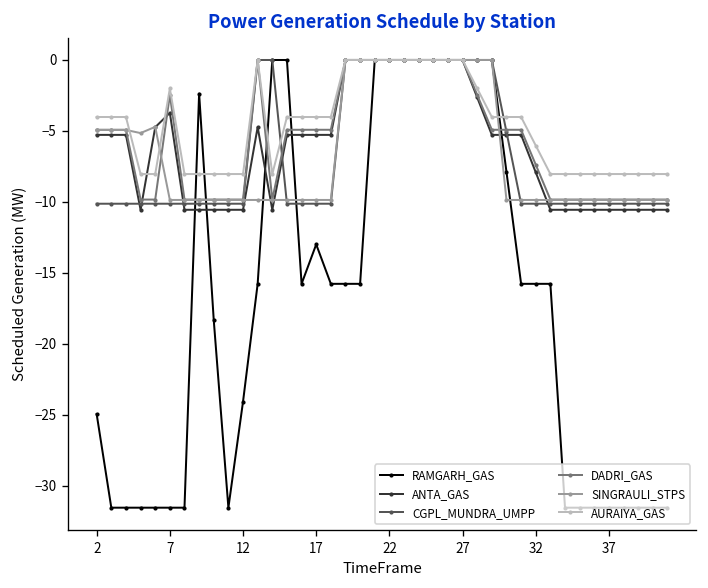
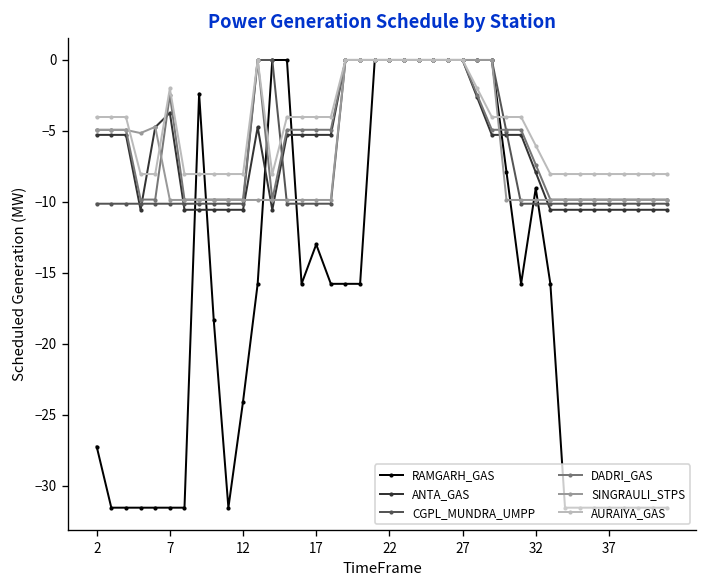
RAMGARH_GAS, 2: -25.0 -> -27.2
RAMGARH_GAS, 32: -15.8 -> -9.0
